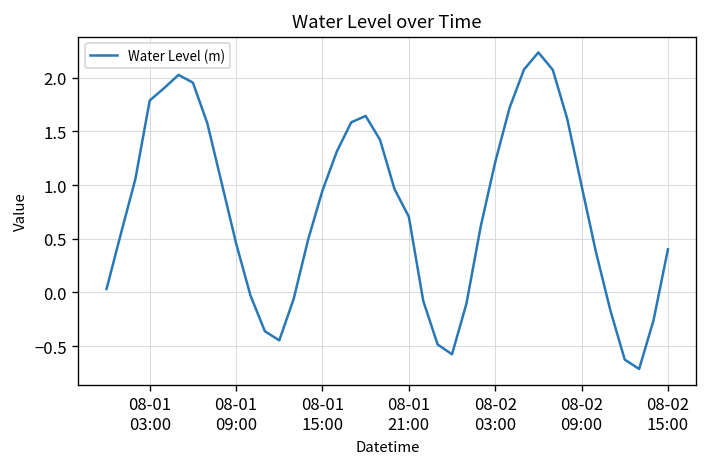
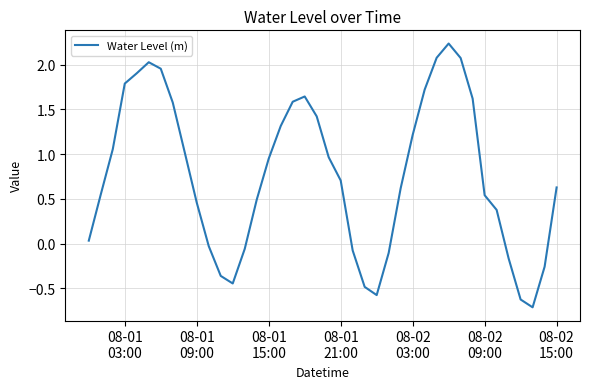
08-02 09:00: 1.0 -> 0.5
08-02 15:00: 0.4 -> 0.6
